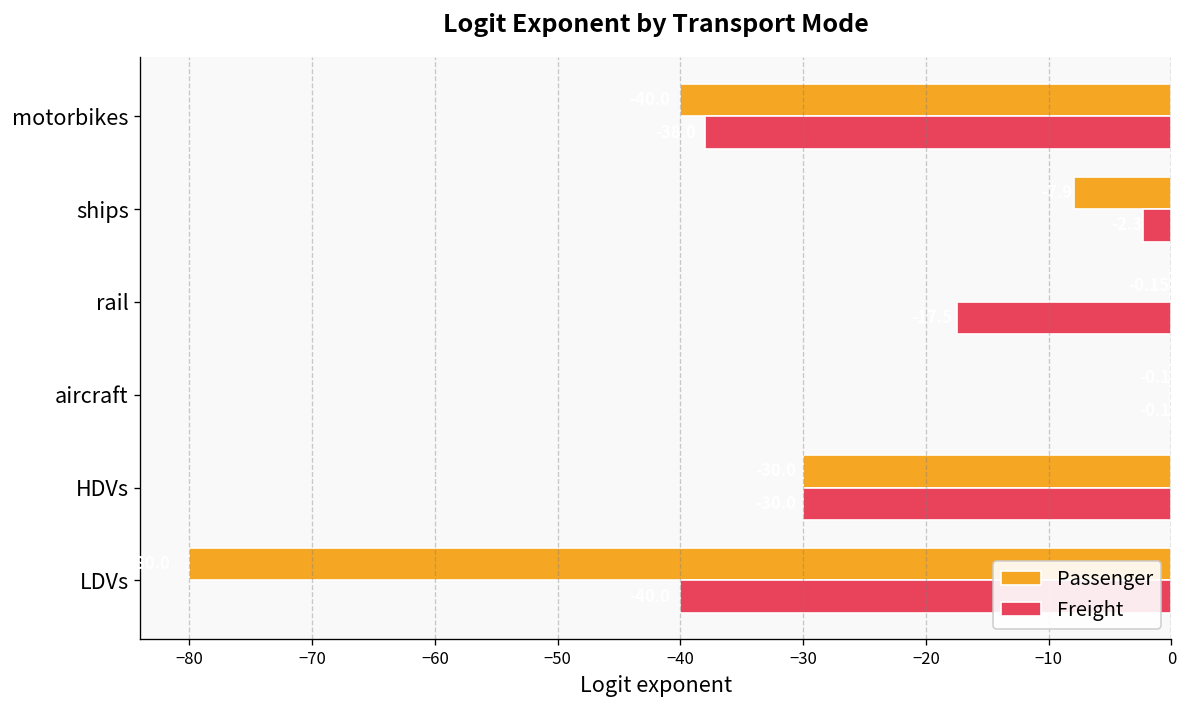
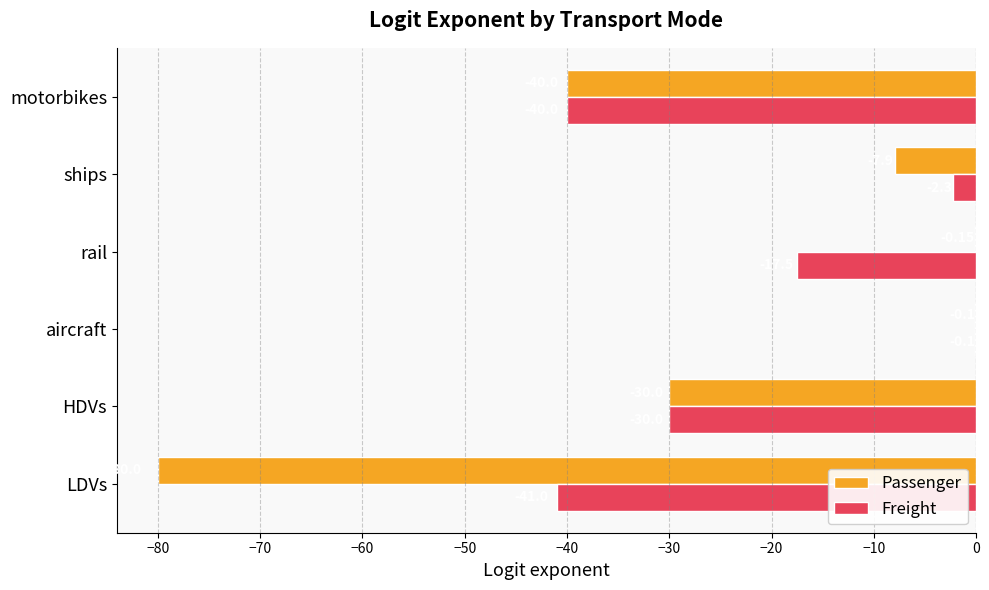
Freight, motorbikes: -38 -> -40
Freight, LDVs: -40 -> -41
